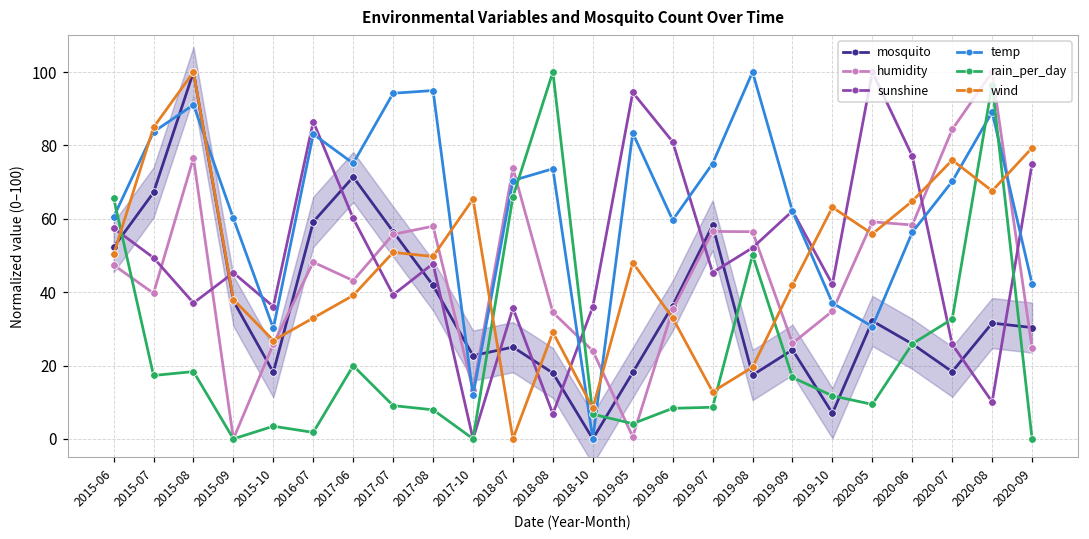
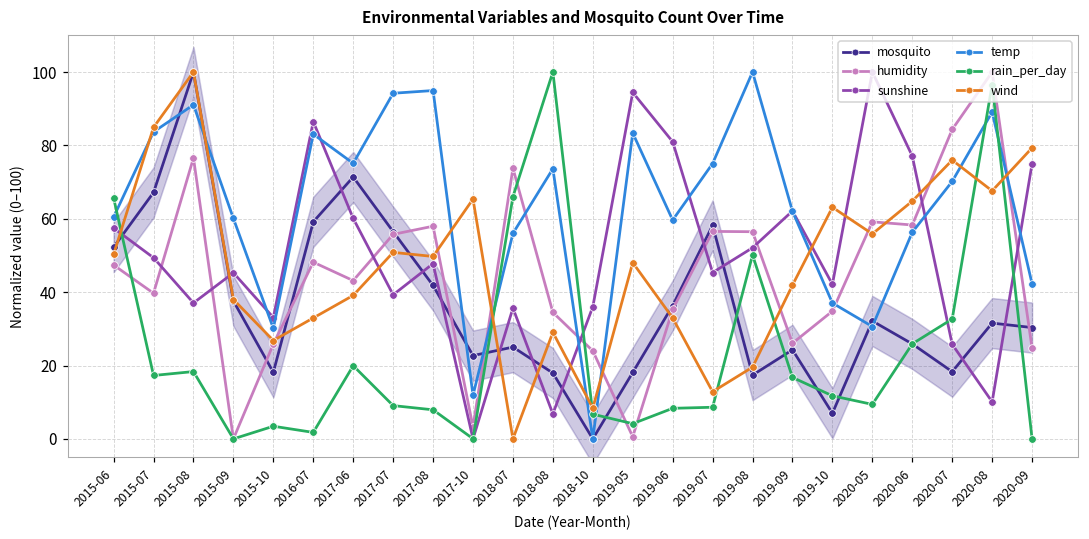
sunshine, 2015-10: 36 -> 33
humidity, 2017-10: 13 -> 3
temp, 2018-07: 70 -> 56
